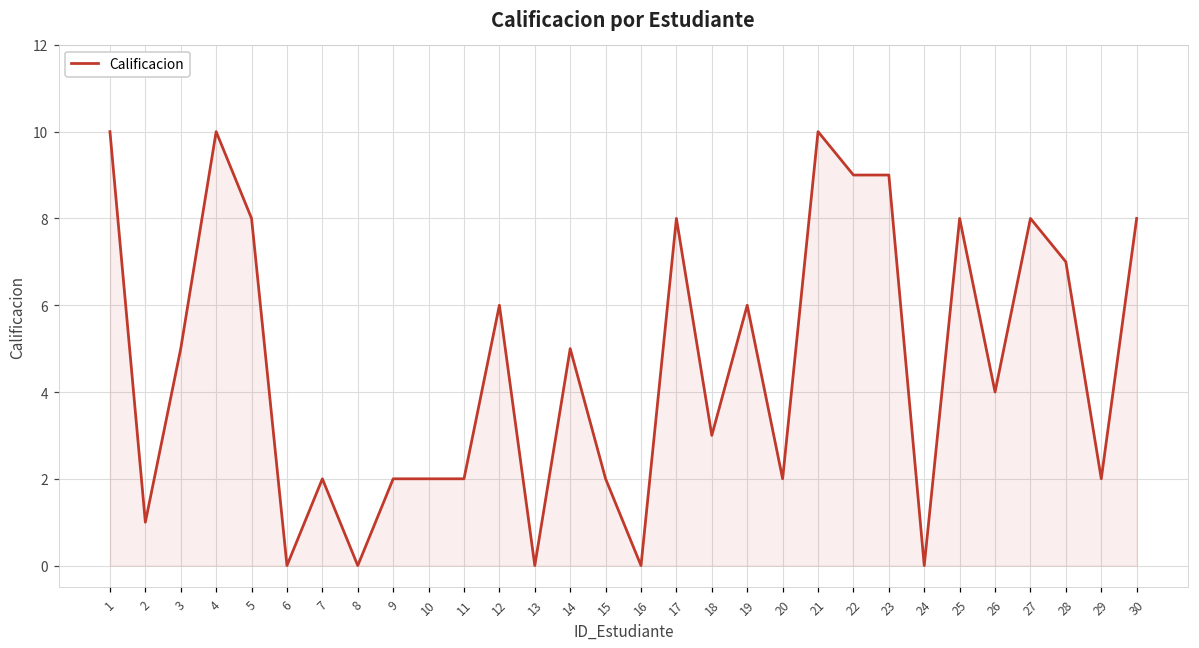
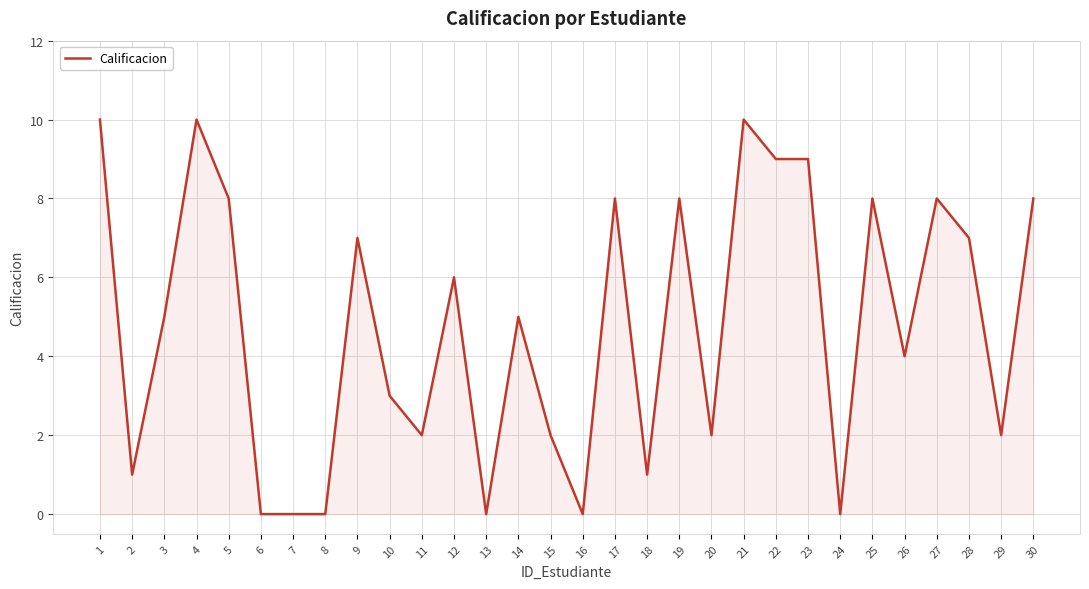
7: 2 -> 0
9: 2 -> 7
10: 2 -> 3
18: 3 -> 1
19: 6 -> 8
